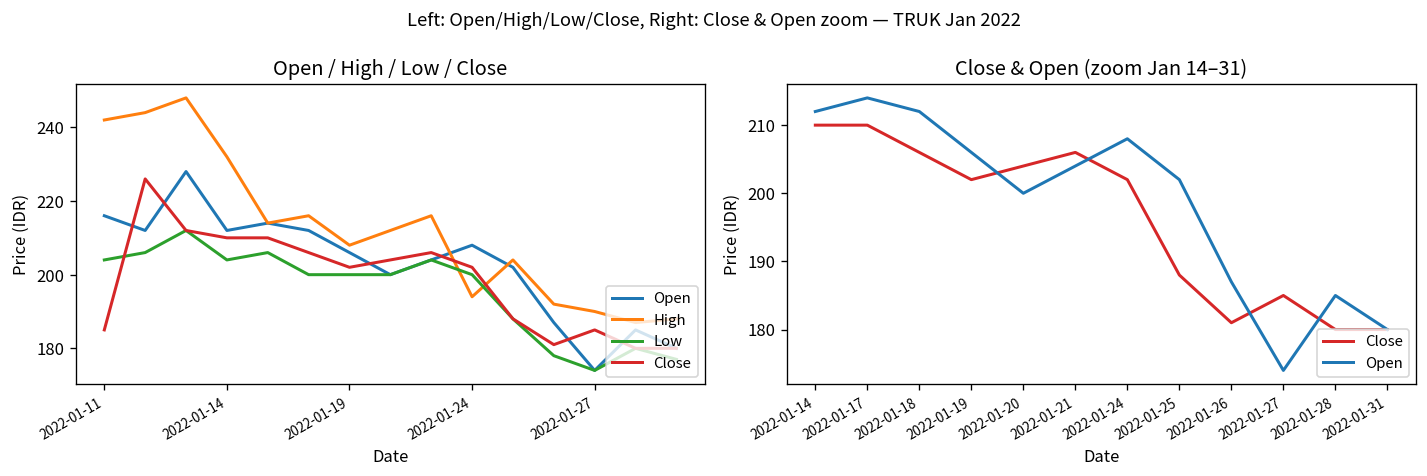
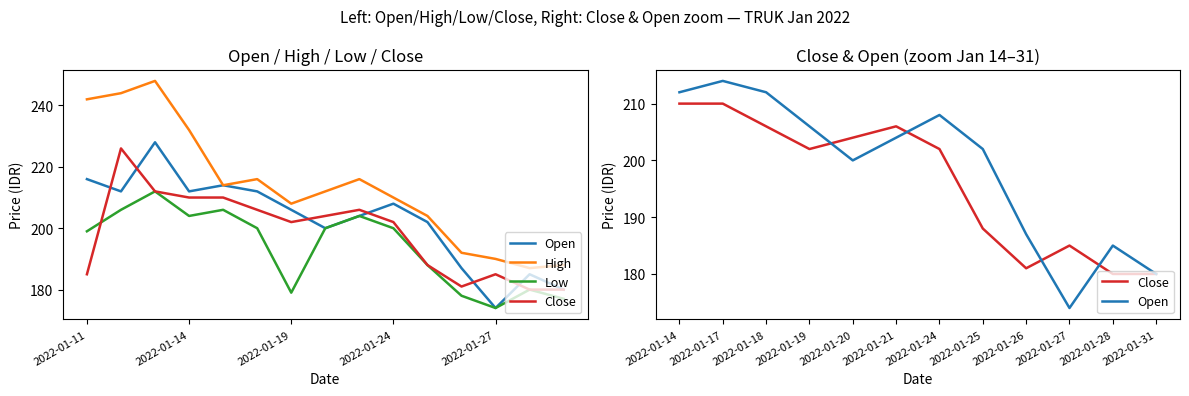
Open / High / Low / Close, Low, 2022-01-11: 204 -> 199
Open / High / Low / Close, Low, 2022-01-19: 200 -> 179
Open / High / Low / Close, High, 2022-01-24: 194 -> 210
